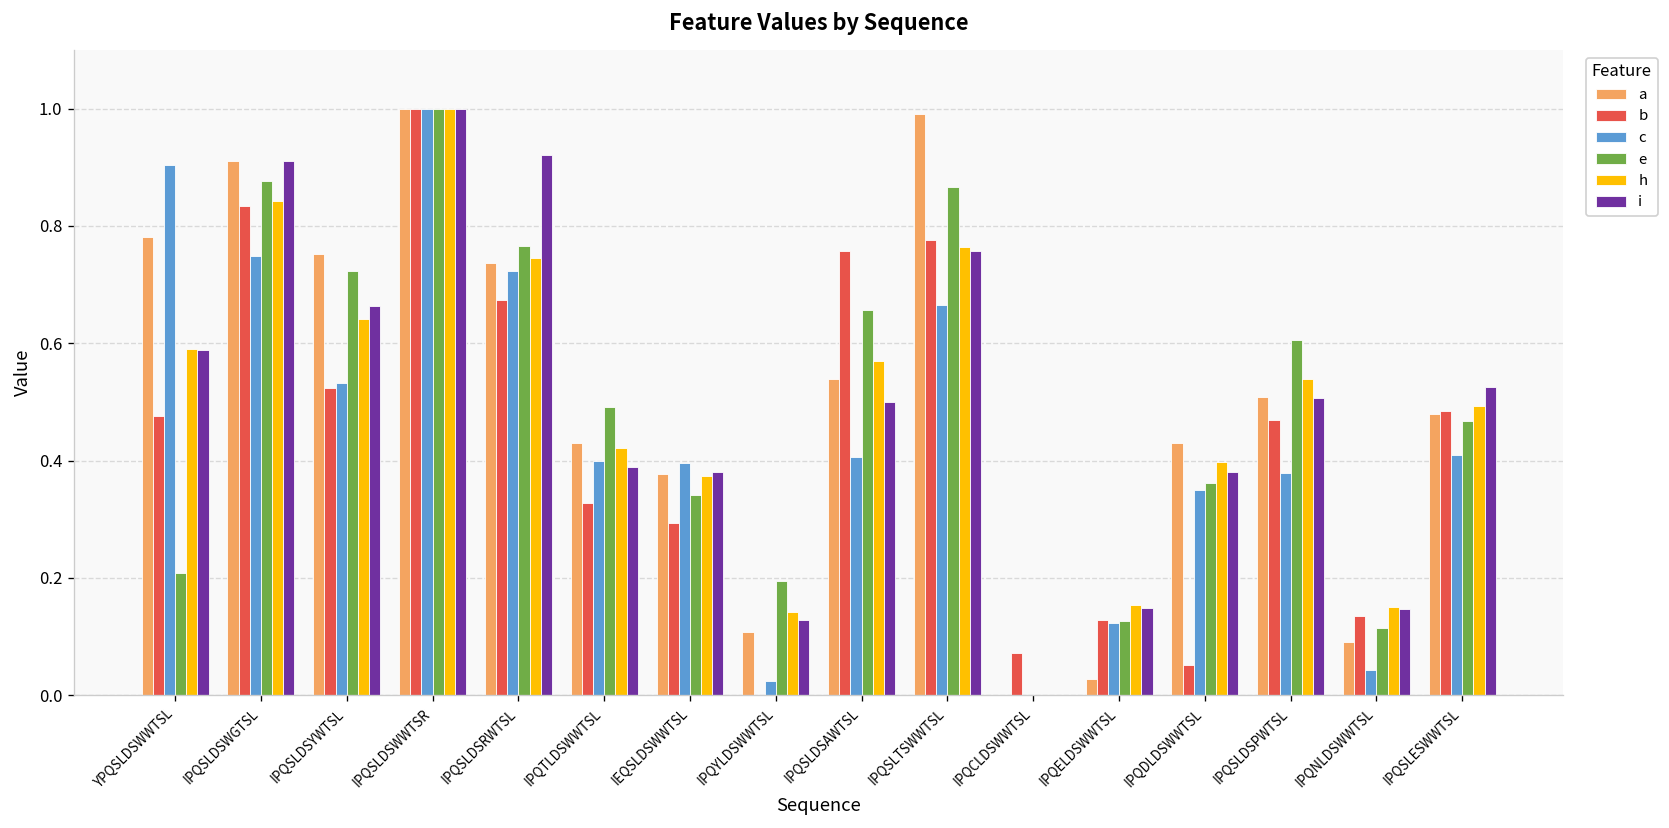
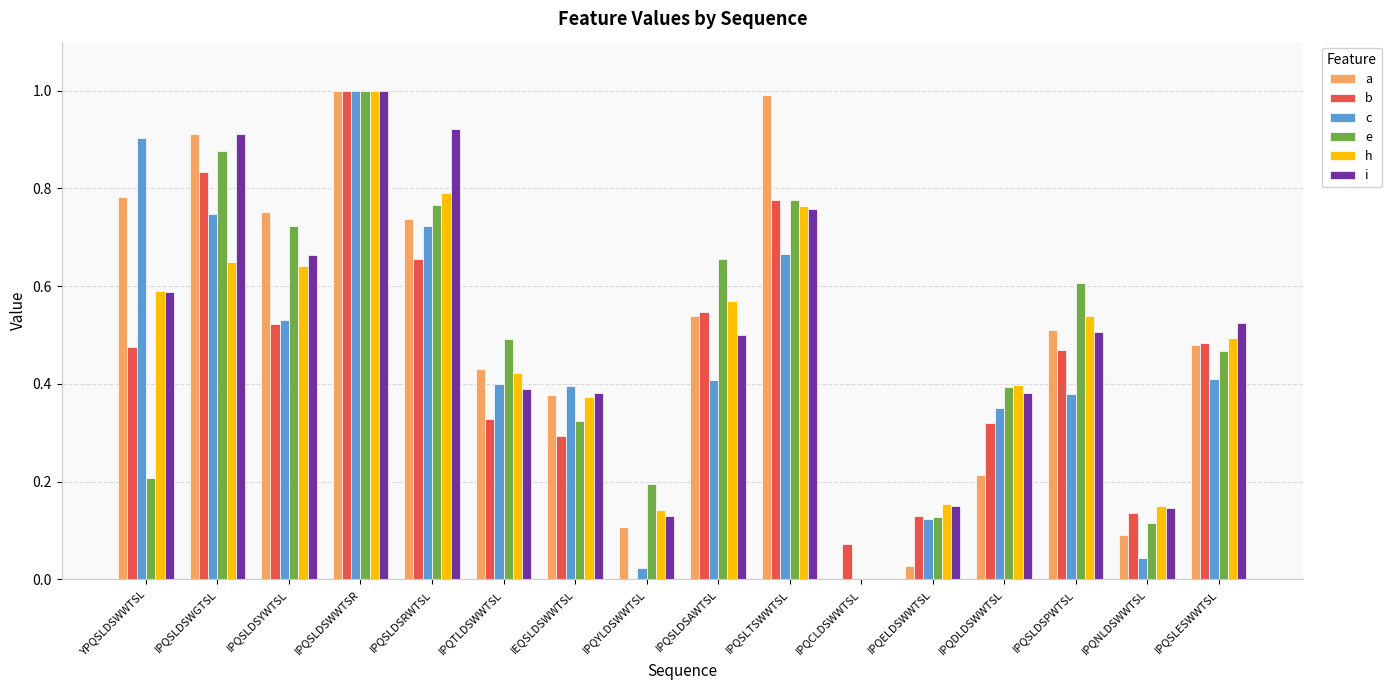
h, IPQSLDSWGTSL: 0.84 -> 0.65
b, IPQSLDSRWTSL: 0.67 -> 0.66
h, IPQSLDSRWTSL: 0.74 -> 0.79
e, IEQSLDSWWTSL: 0.34 -> 0.32
b, IPQSLDSAWTSL: 0.76 -> 0.55
e, IPQSLTSWWTSL: 0.87 -> 0.78
a, IPQDLDSWWTSL: 0.43 -> 0.21
b, IPQDLDSWWTSL: 0.05 -> 0.32
e, IPQDLDSWWTSL: 0.36 -> 0.39
